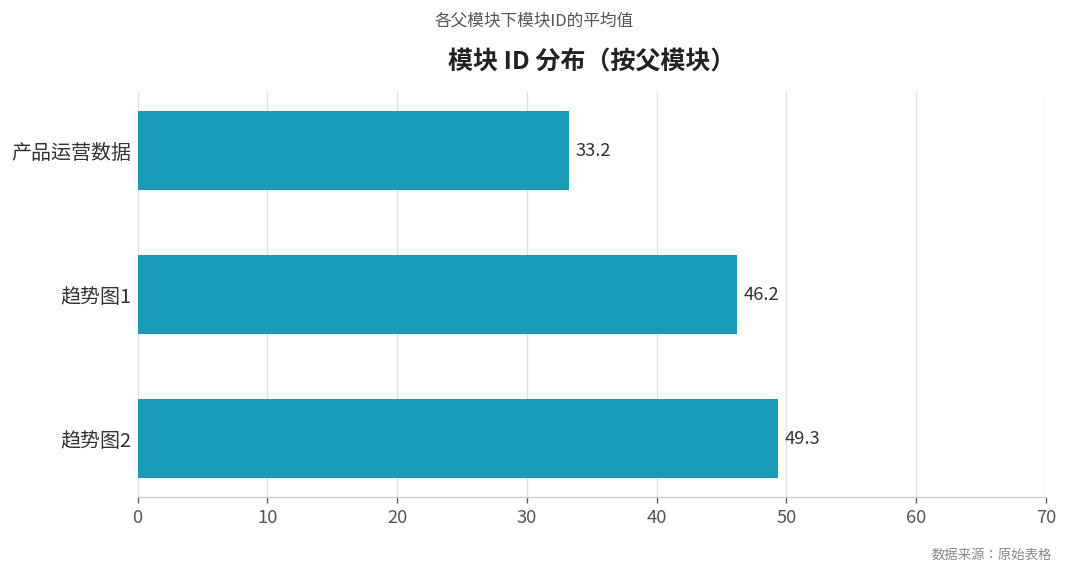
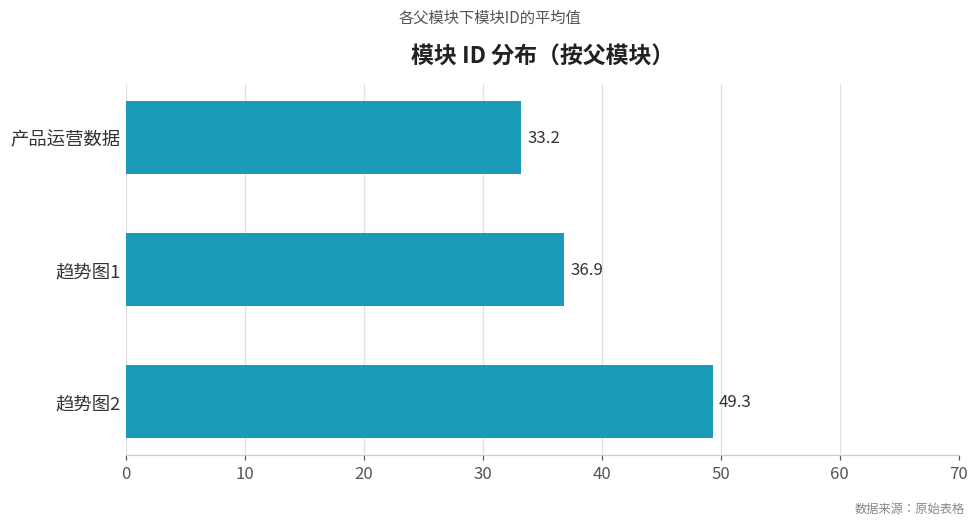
趋势图1: 46.2 -> 36.9
